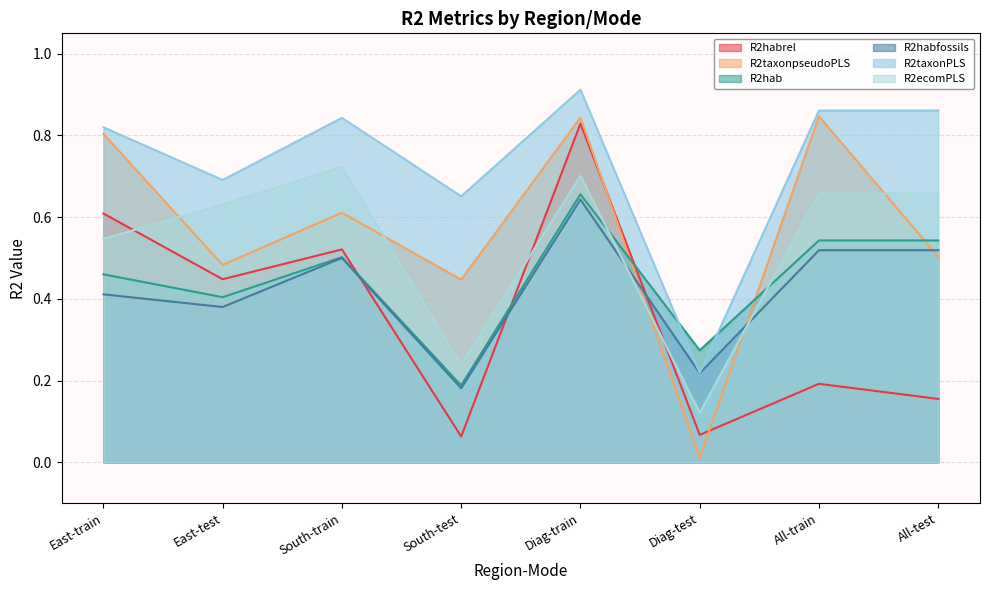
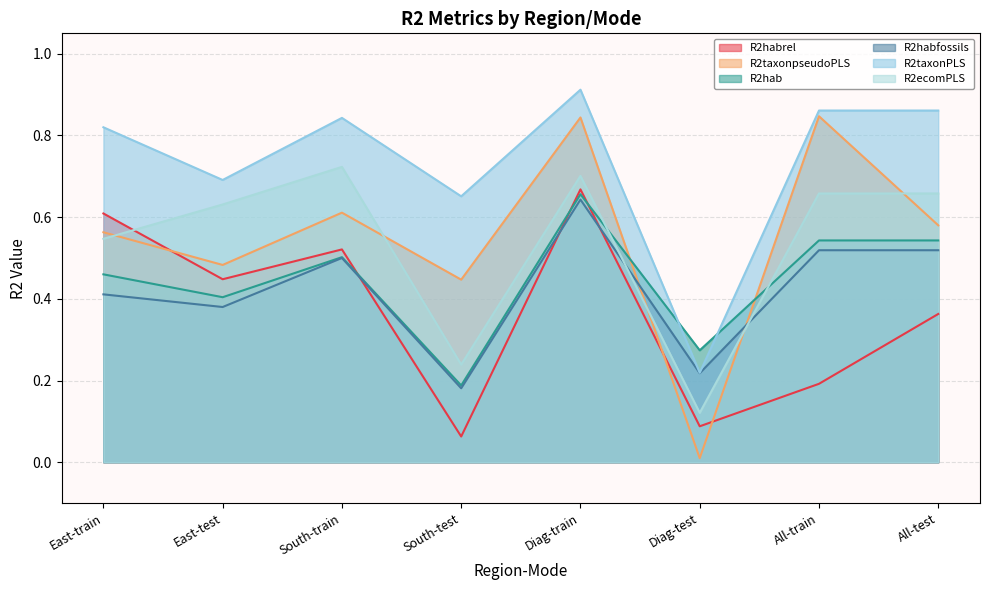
R2taxonpseudoPLS, East-train: 0.80 -> 0.56
R2habrel, Diag-train: 0.83 -> 0.67
R2habrel, Diag-test: 0.07 -> 0.09
R2habrel, All-test: 0.16 -> 0.36
R2taxonpseudoPLS, All-test: 0.50 -> 0.58
